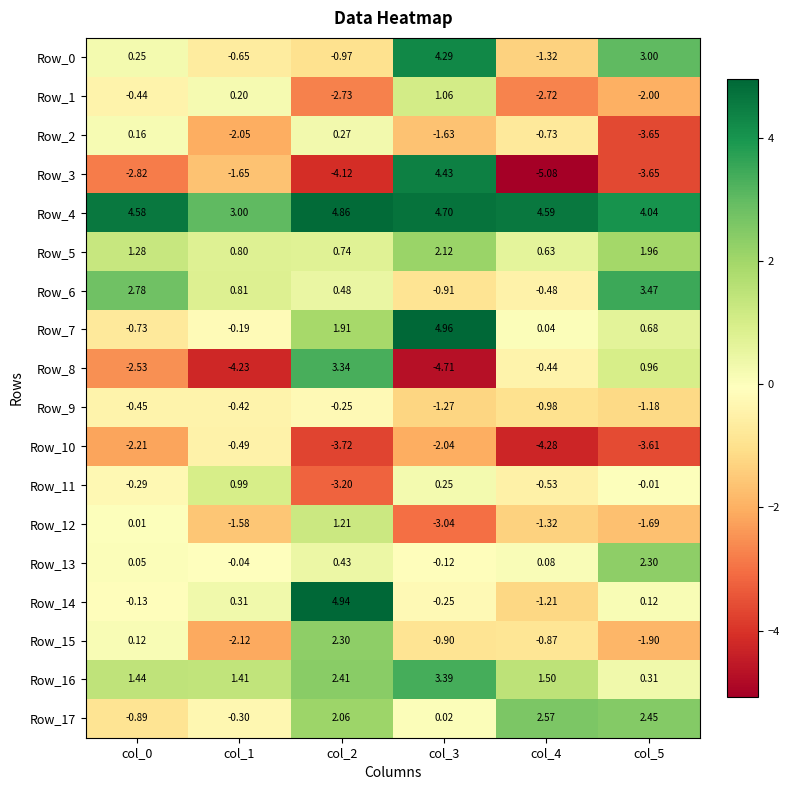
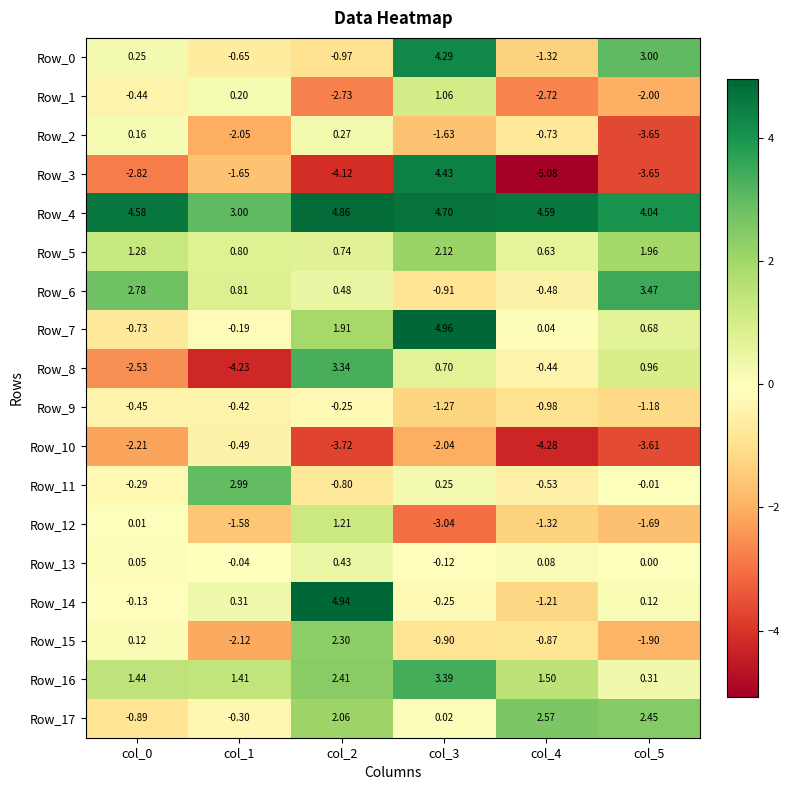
Row_8, col_3: -4.71 -> 0.70
Row_11, col_1: 0.99 -> 2.99
Row_11, col_2: -3.20 -> -0.80
Row_13, col_5: 2.30 -> 0.00
